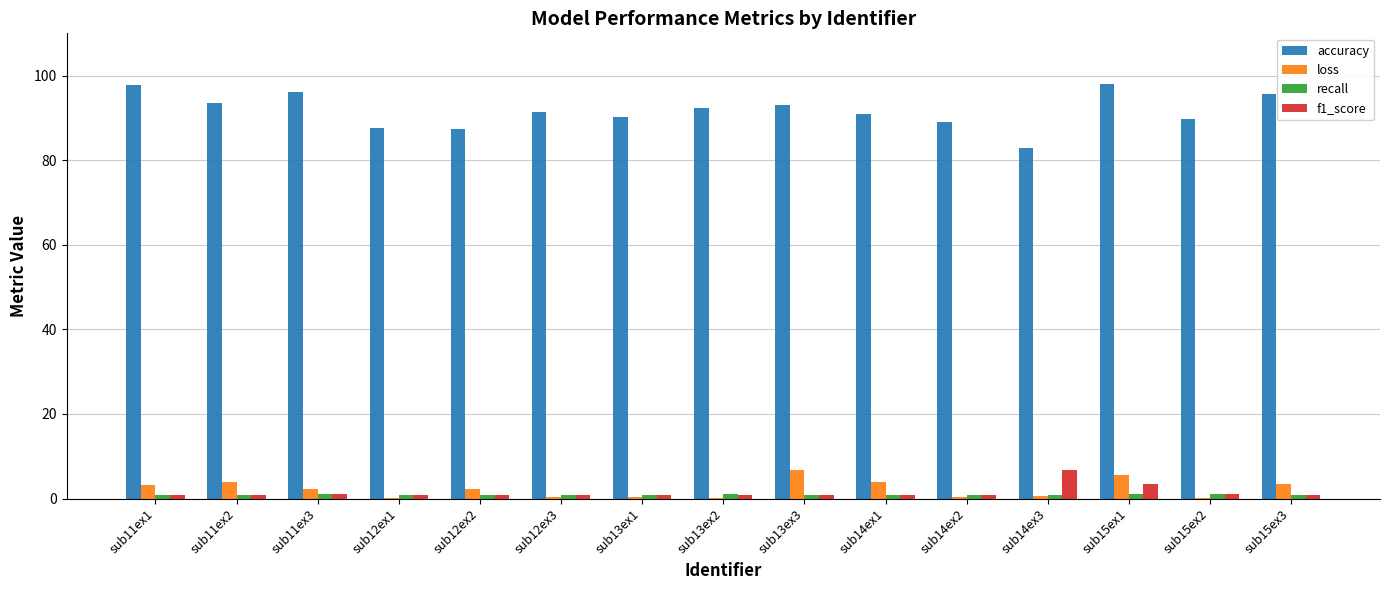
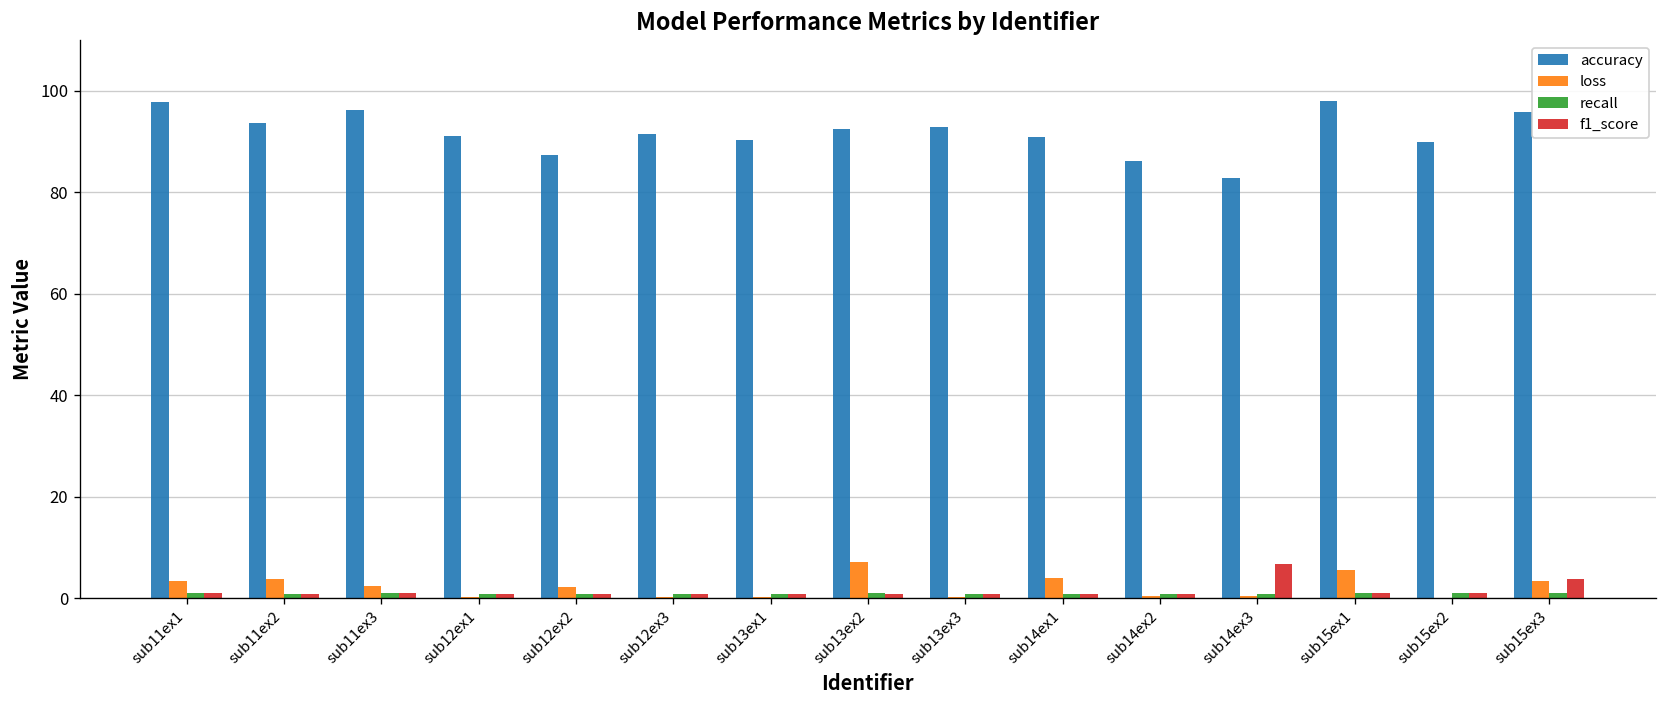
accuracy, sub12ex1: 88 -> 91
loss, sub13ex2: 0 -> 7
loss, sub13ex3: 7 -> 0
accuracy, sub14ex2: 89 -> 86
f1_score, sub15ex1: 3 -> 1
f1_score, sub15ex3: 1 -> 4
